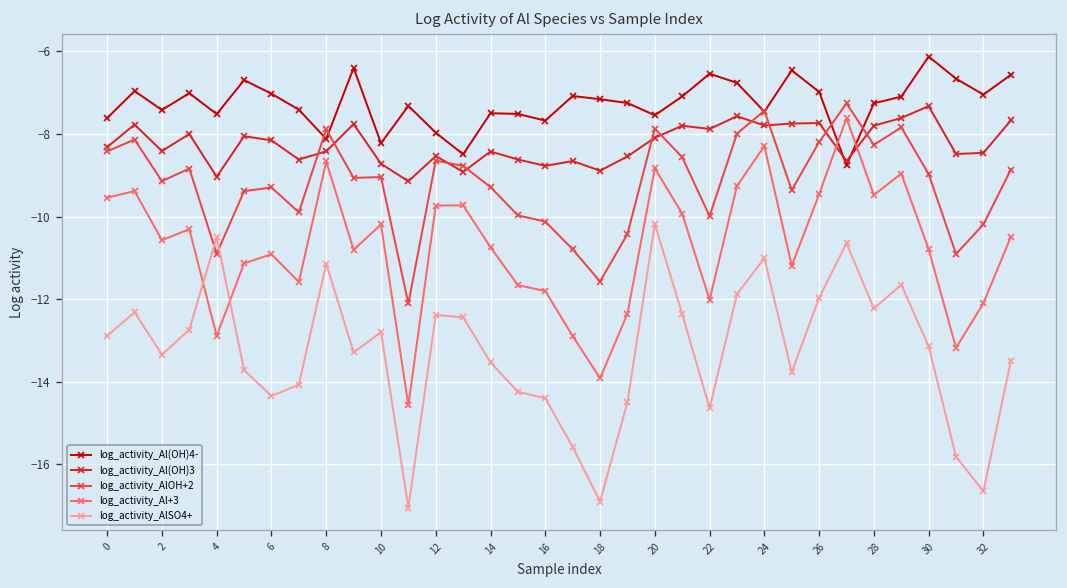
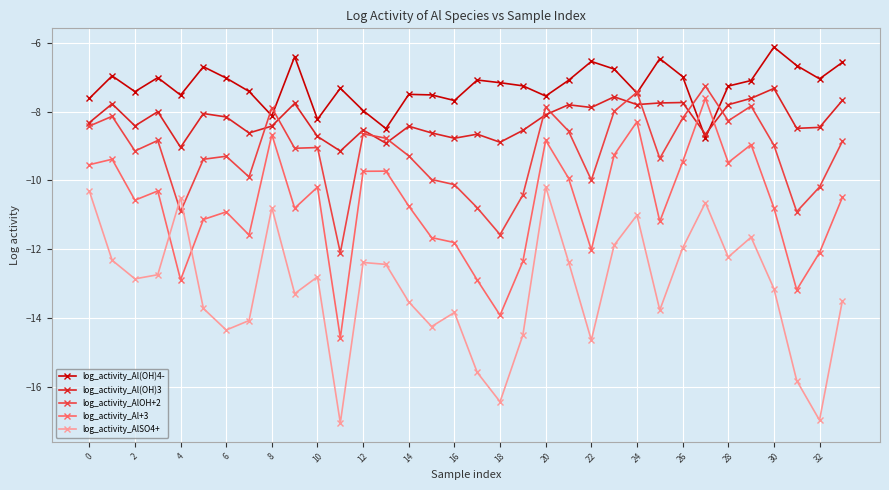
log_activity_AlSO4+, 0: -12.9 -> -10.3
log_activity_AlSO4+, 2: -13.3 -> -12.9
log_activity_AlSO4+, 8: -11.1 -> -10.8
log_activity_AlSO4+, 16: -14.4 -> -13.8
log_activity_AlSO4+, 18: -16.9 -> -16.4
log_activity_AlSO4+, 32: -16.7 -> -17.0
